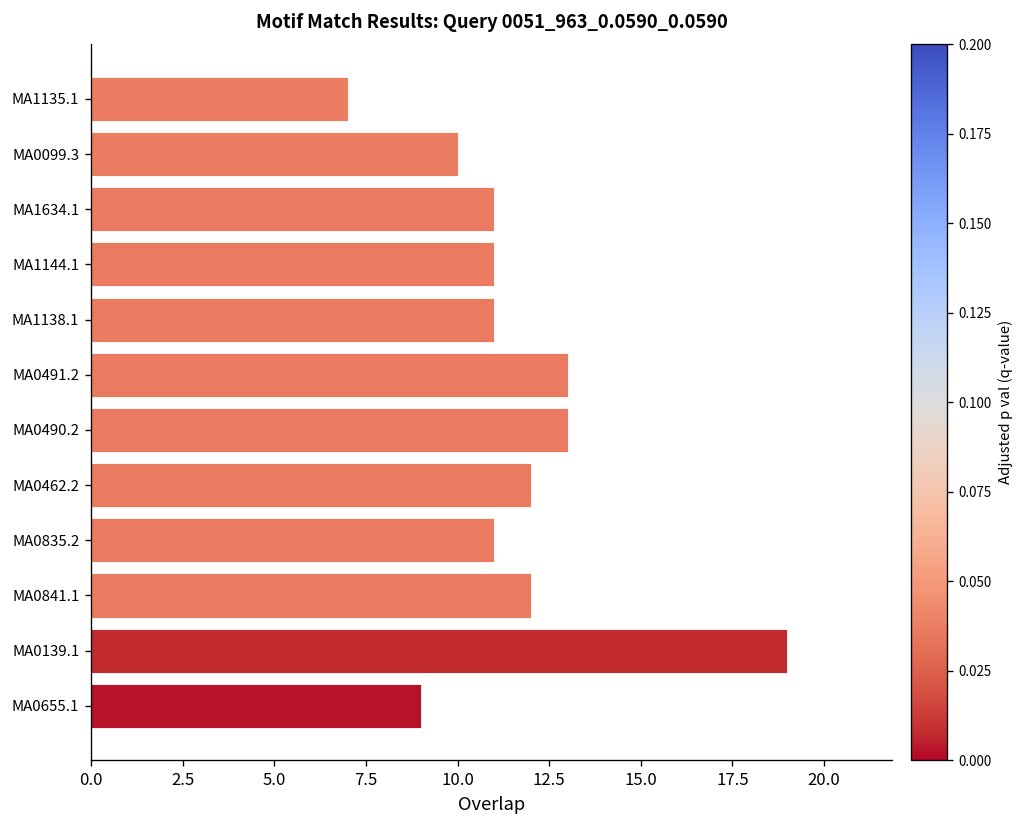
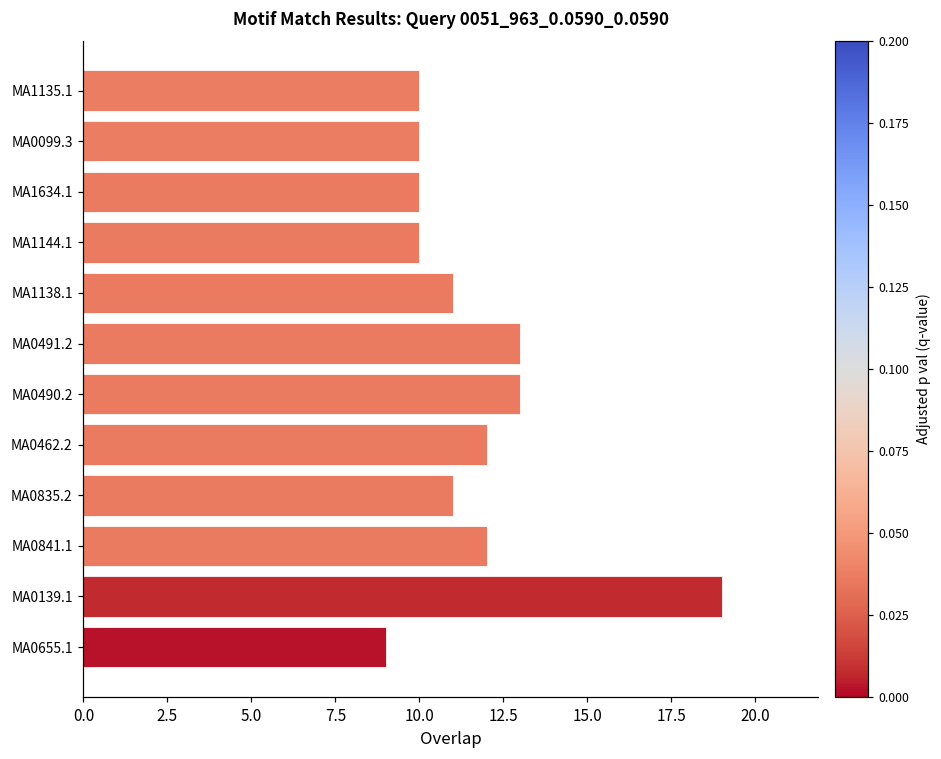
MA1135.1: 7 -> 10
MA1634.1: 11 -> 10
MA1144.1: 11 -> 10
